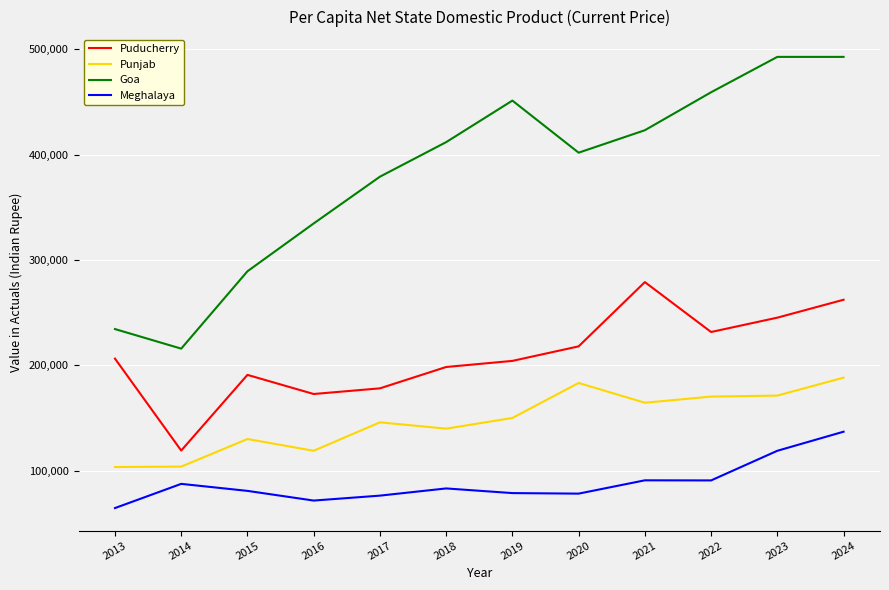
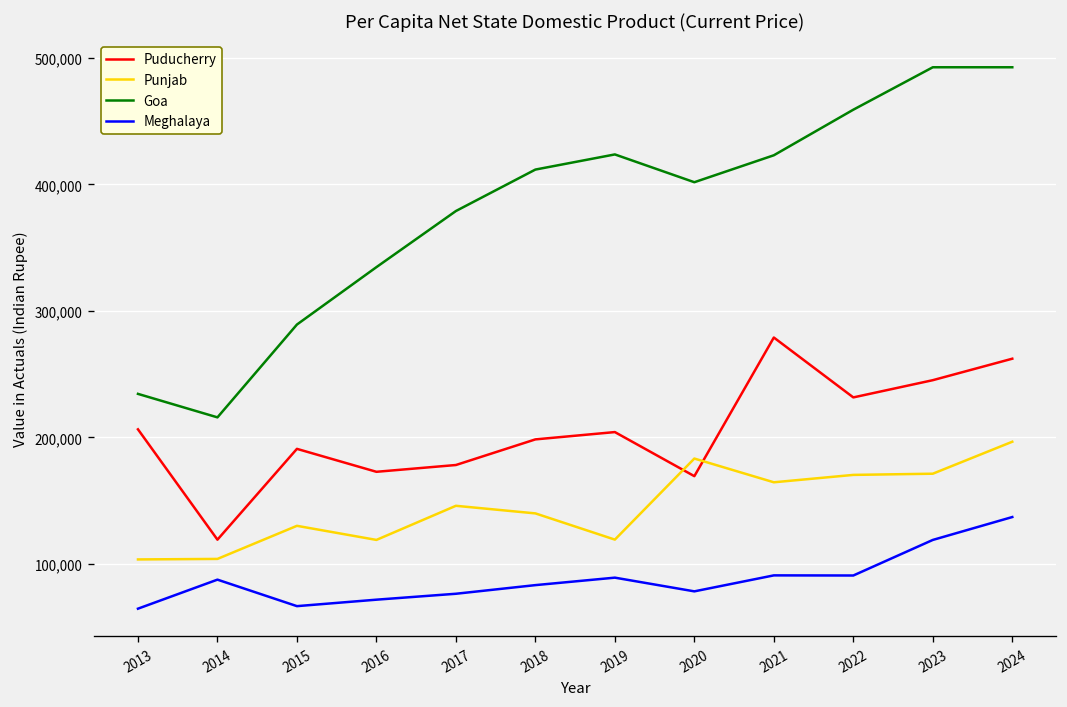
Meghalaya, 2015: 81,000 -> 66,000
Punjab, 2019: 150,000 -> 119,000
Goa, 2019: 451,000 -> 424,000
Meghalaya, 2019: 79,000 -> 89,000
Puducherry, 2020: 218,000 -> 169,000
Punjab, 2024: 188,000 -> 197,000
